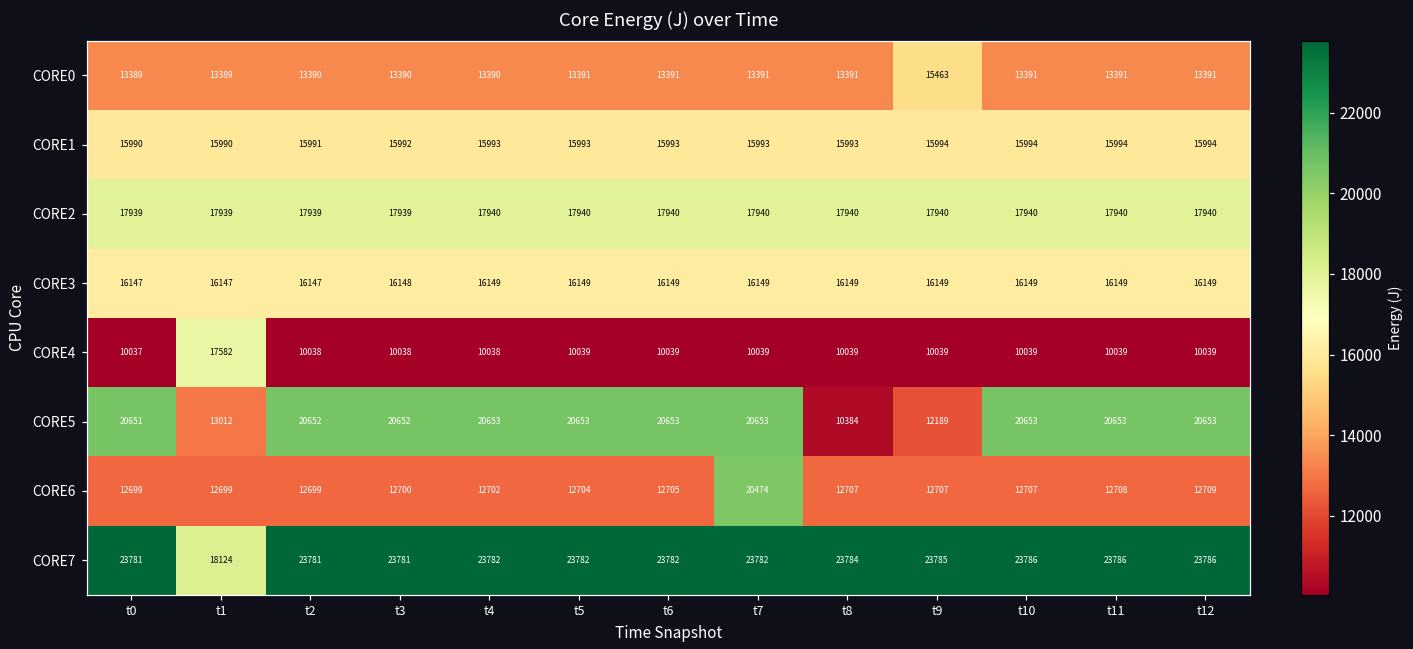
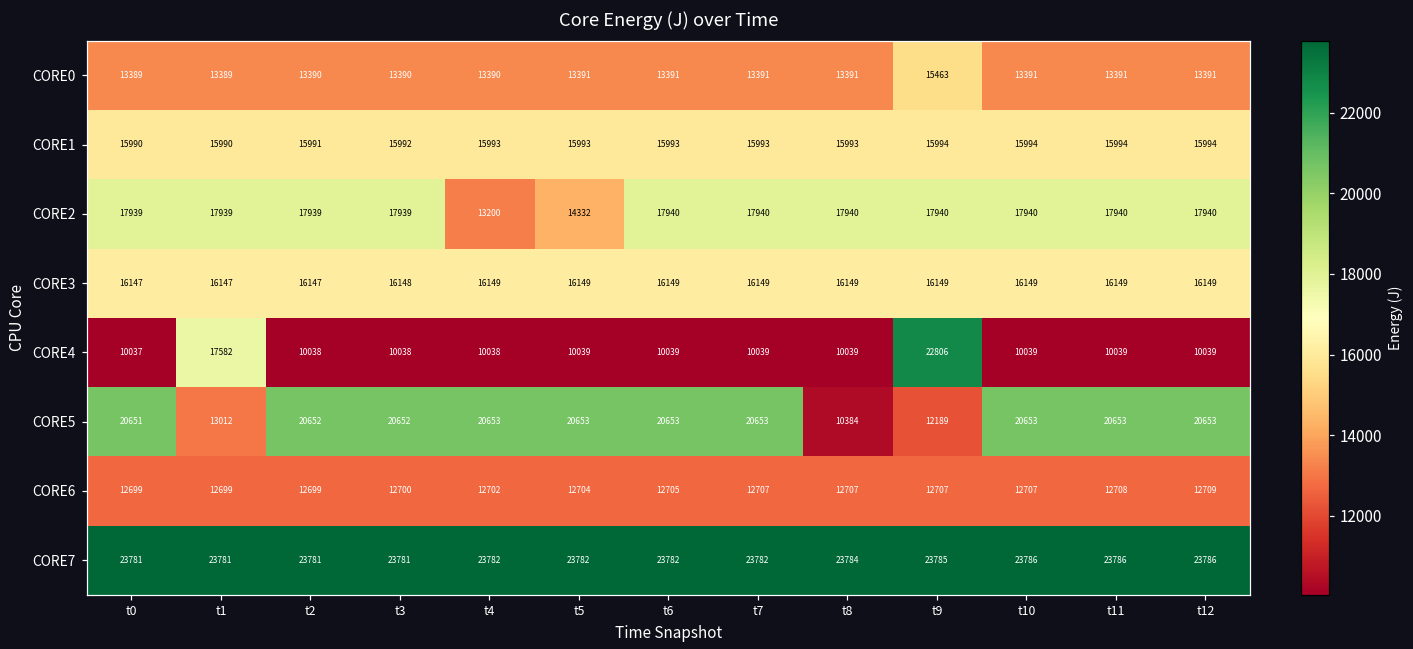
CORE2, t4: 17940 -> 13200
CORE2, t5: 17940 -> 14332
CORE4, t9: 10039 -> 22806
CORE6, t7: 20474 -> 12707
CORE7, t1: 18124 -> 23781
